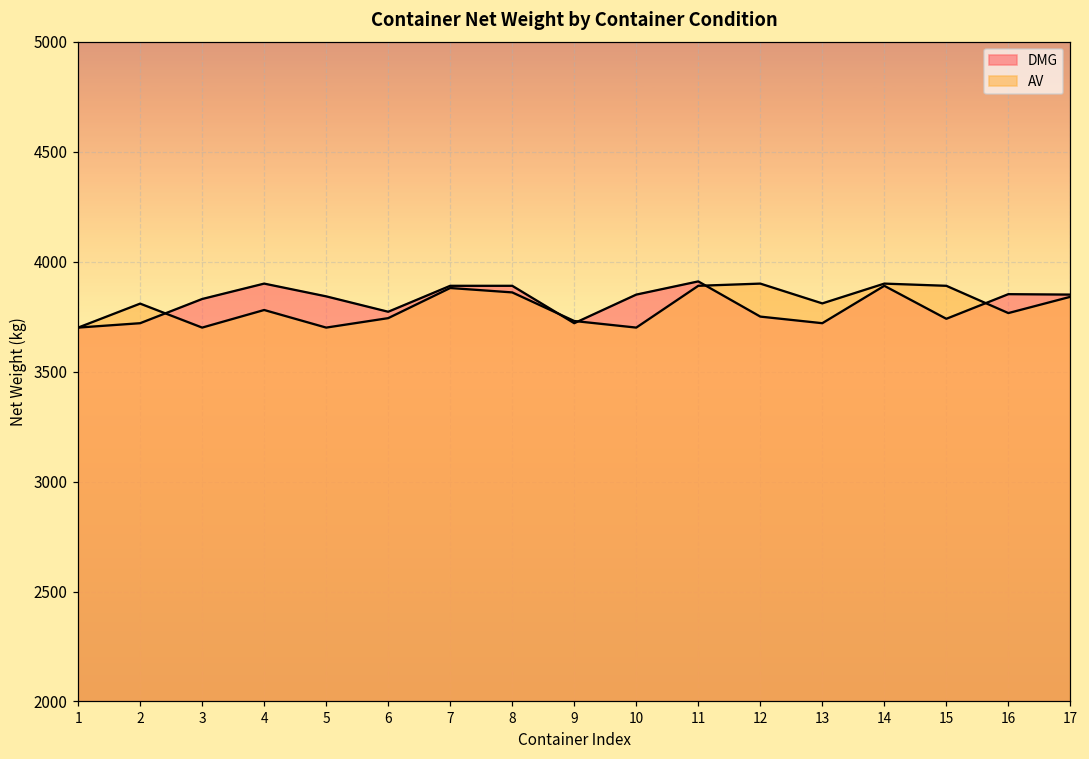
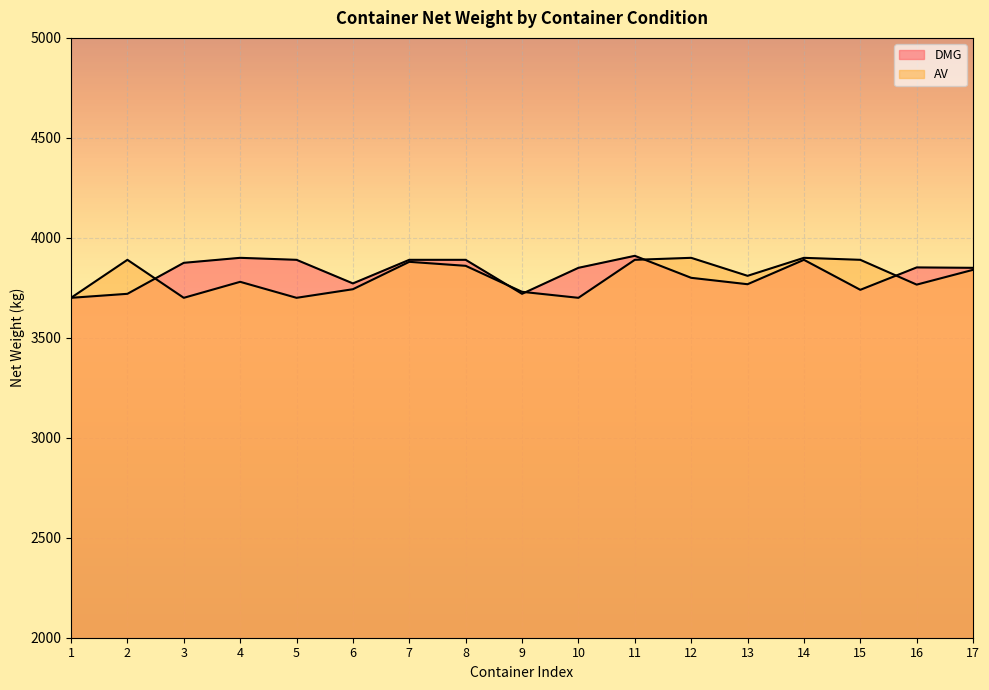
AV, 2: 3810 -> 3890
DMG, 3: 3830 -> 3880
DMG, 5: 3840 -> 3890
DMG, 12: 3750 -> 3800
DMG, 13: 3720 -> 3770
